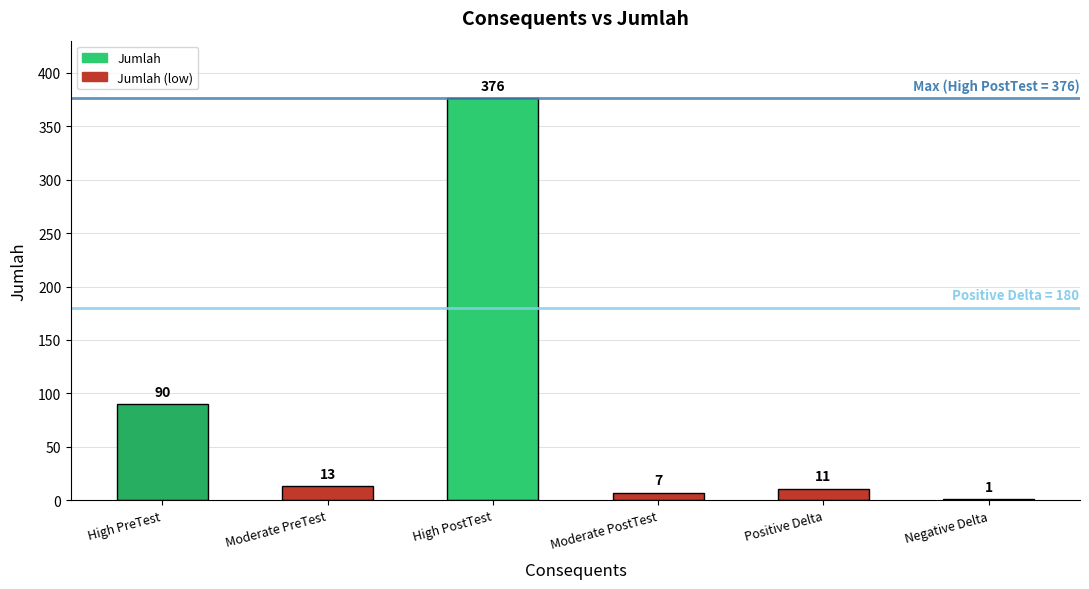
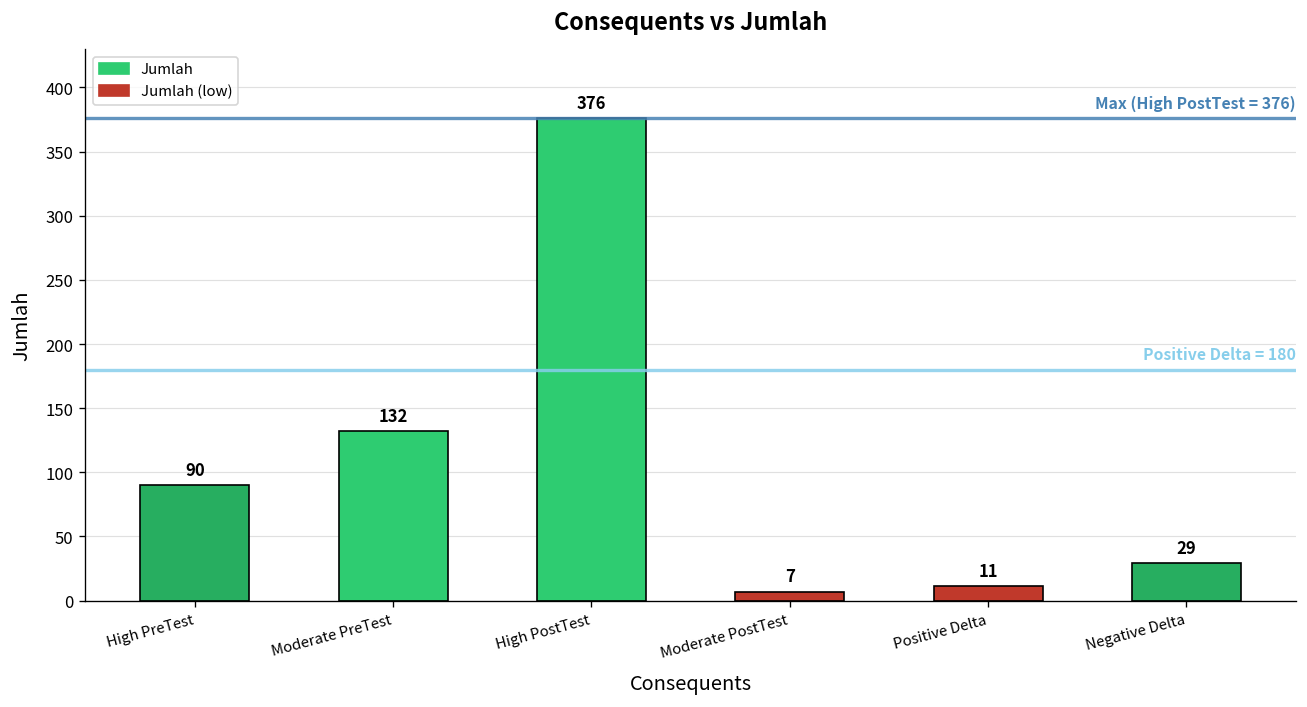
Moderate PreTest: 13 -> 132
Negative Delta: 1 -> 29
